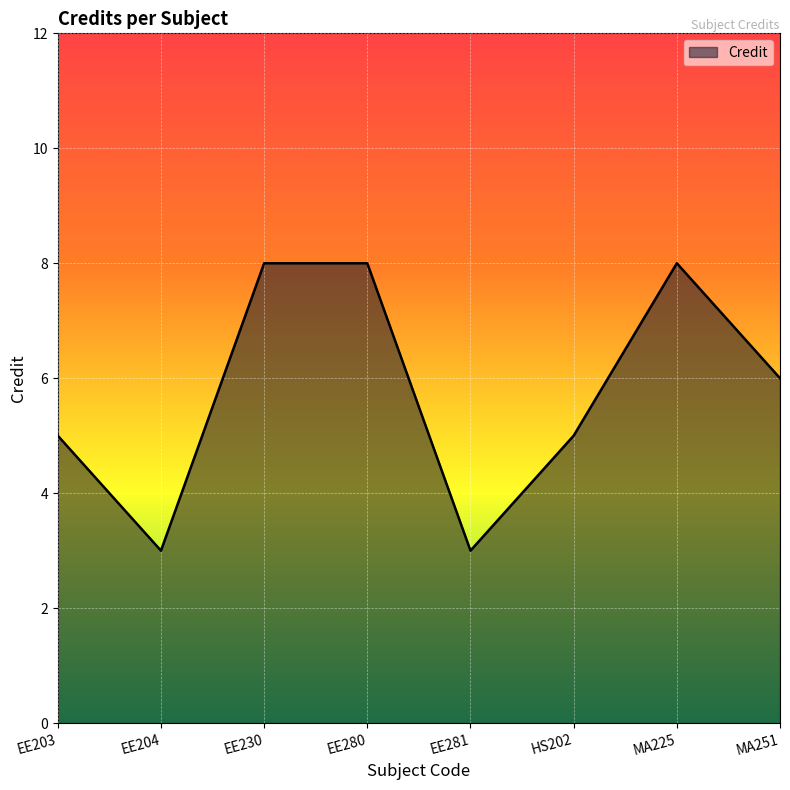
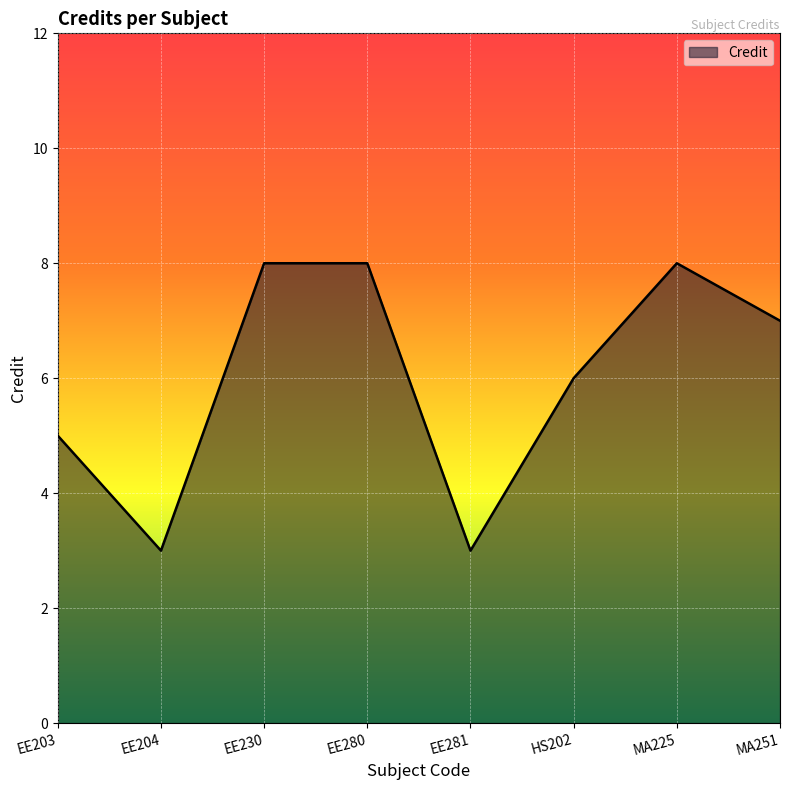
HS202: 5 -> 6
MA251: 6 -> 7
